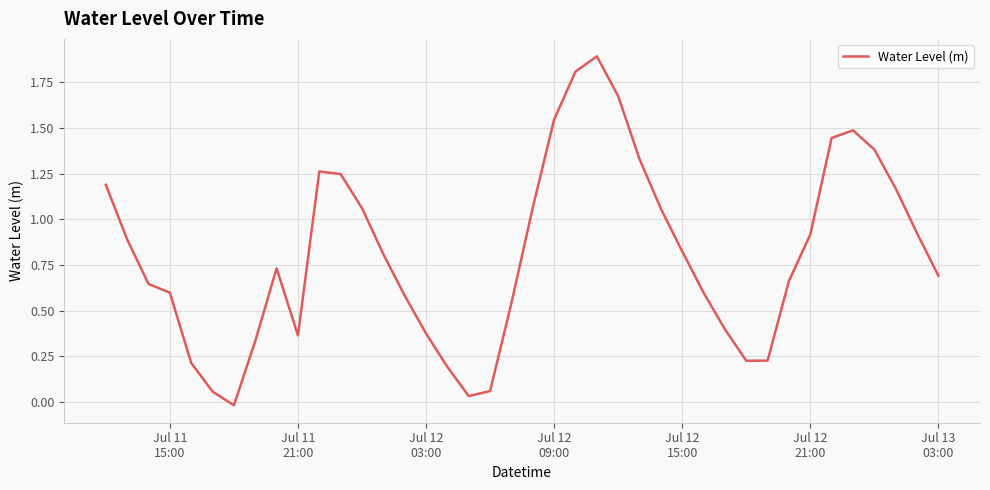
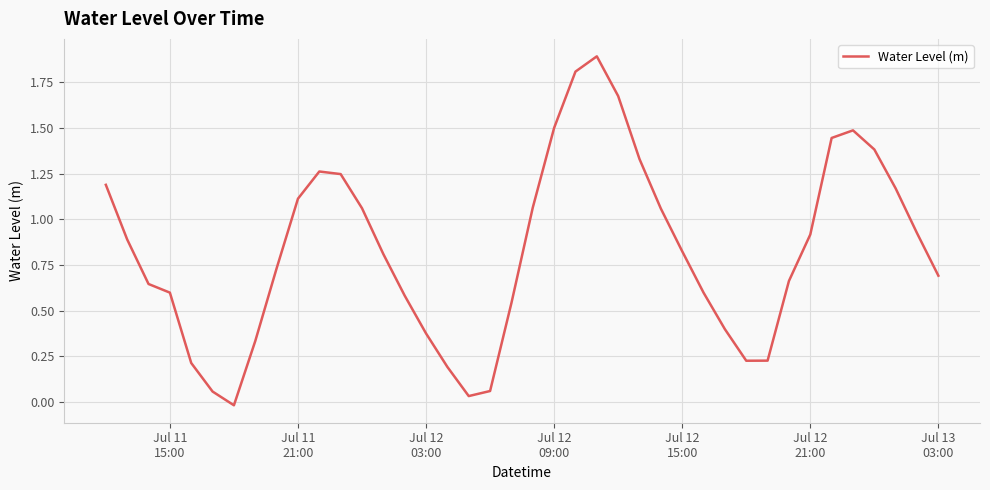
Jul 11 21:00: 0.36 -> 1.11
Jul 12 09:00: 1.55 -> 1.50
